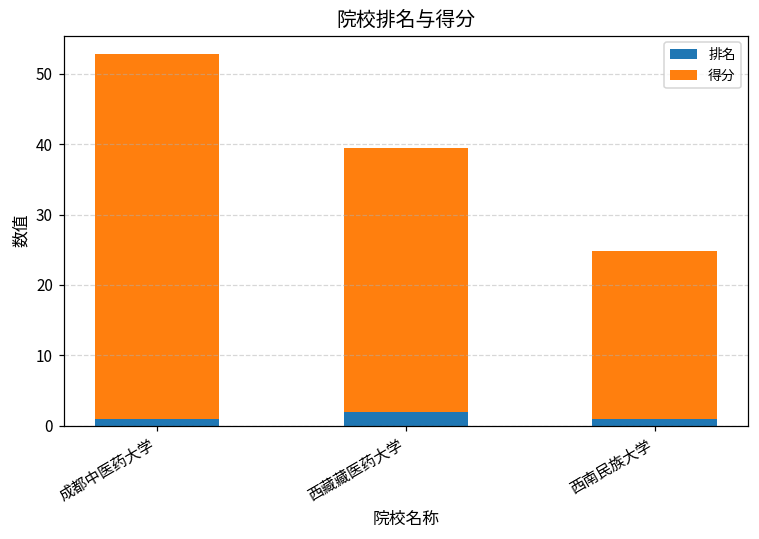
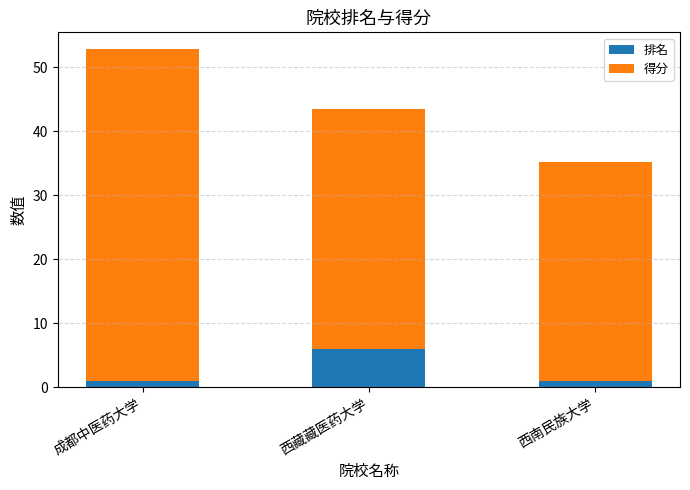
排名, 西藏藏医药大学: 2 -> 6
得分, 西南民族大学: 24 -> 34
